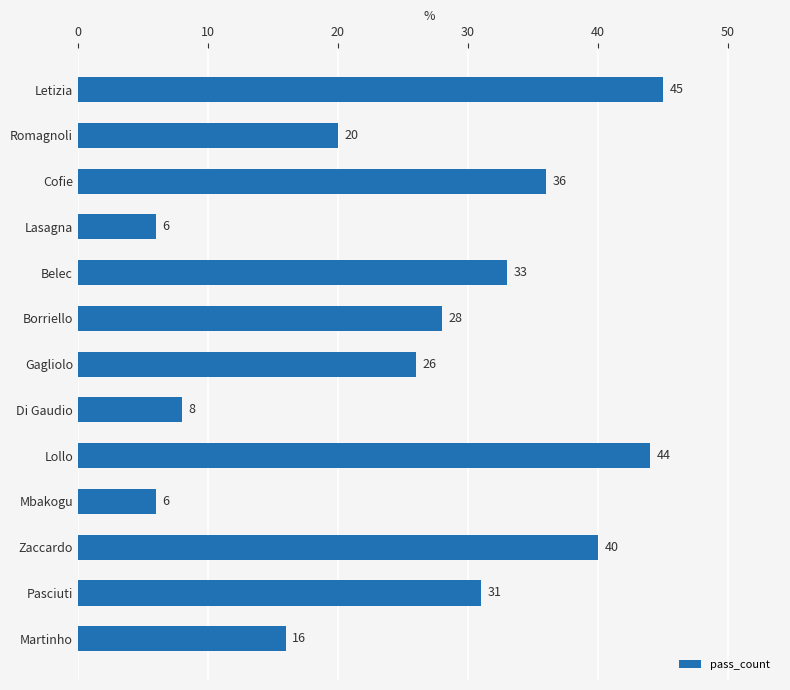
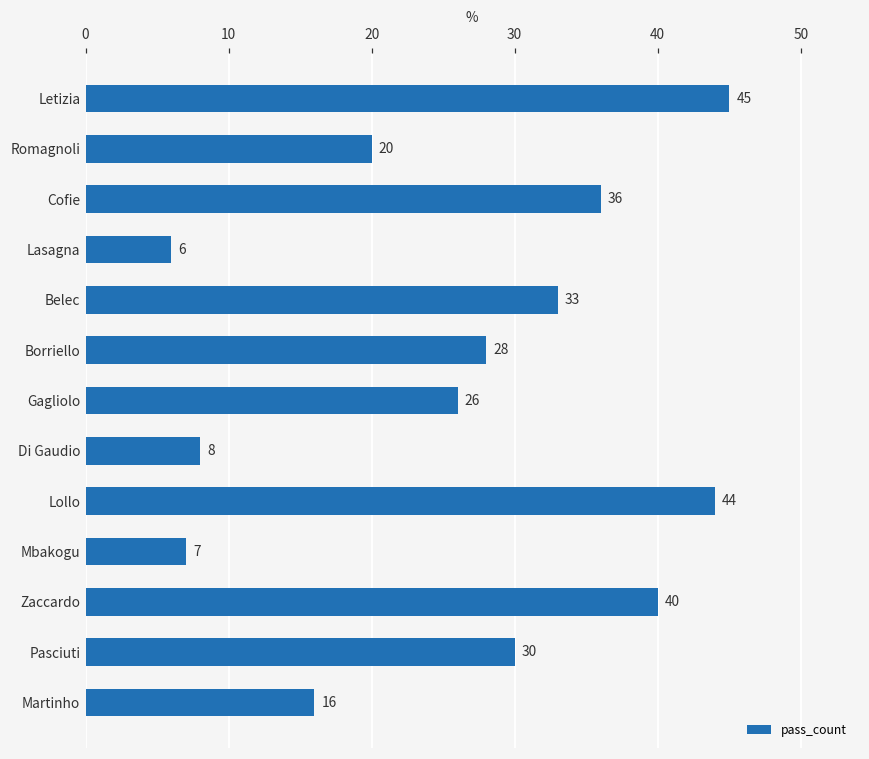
Mbakogu: 6 -> 7
Pasciuti: 31 -> 30
